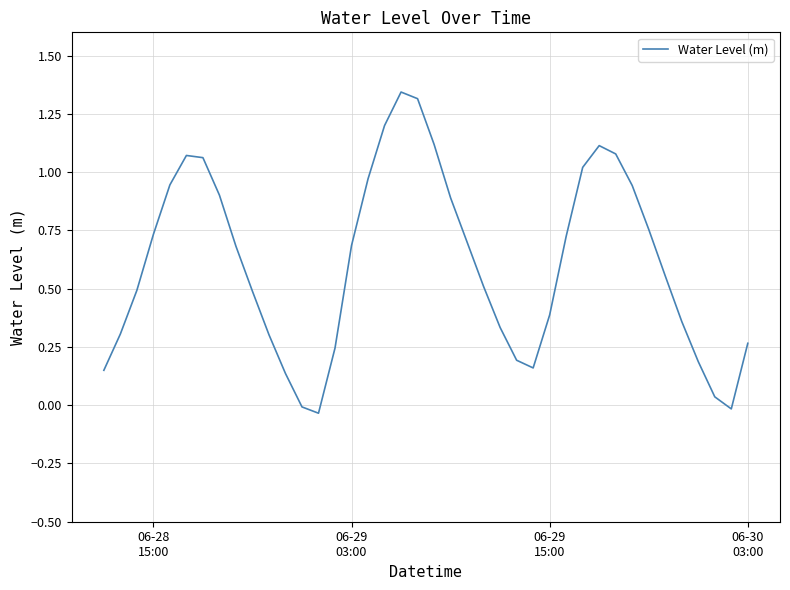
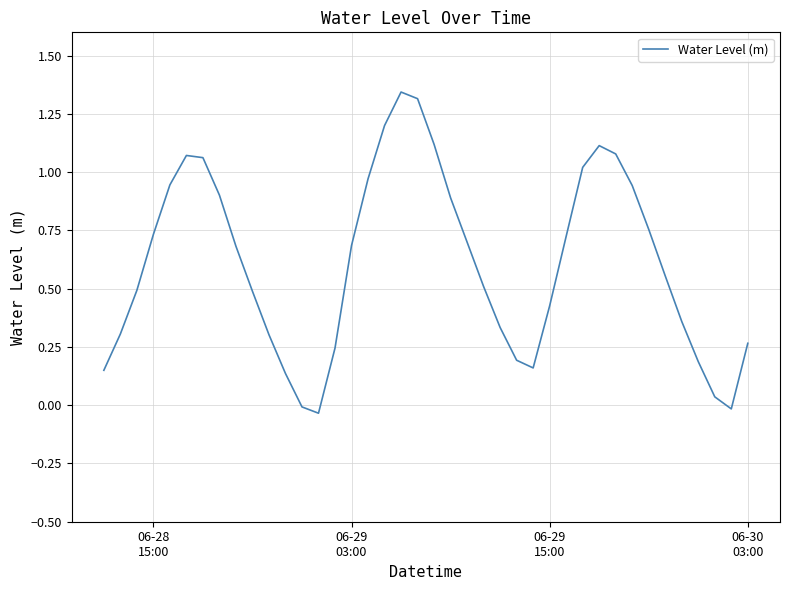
06-29 15:00: 0.39 -> 0.43
